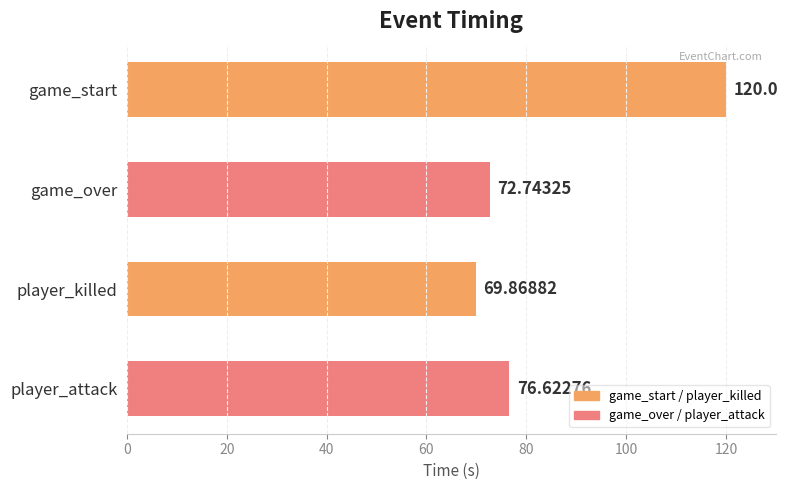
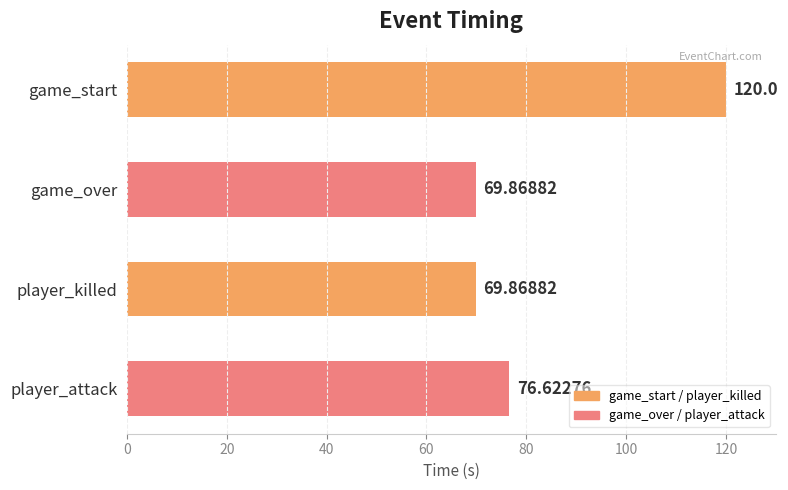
game_over: 72.74325 -> 69.86882
